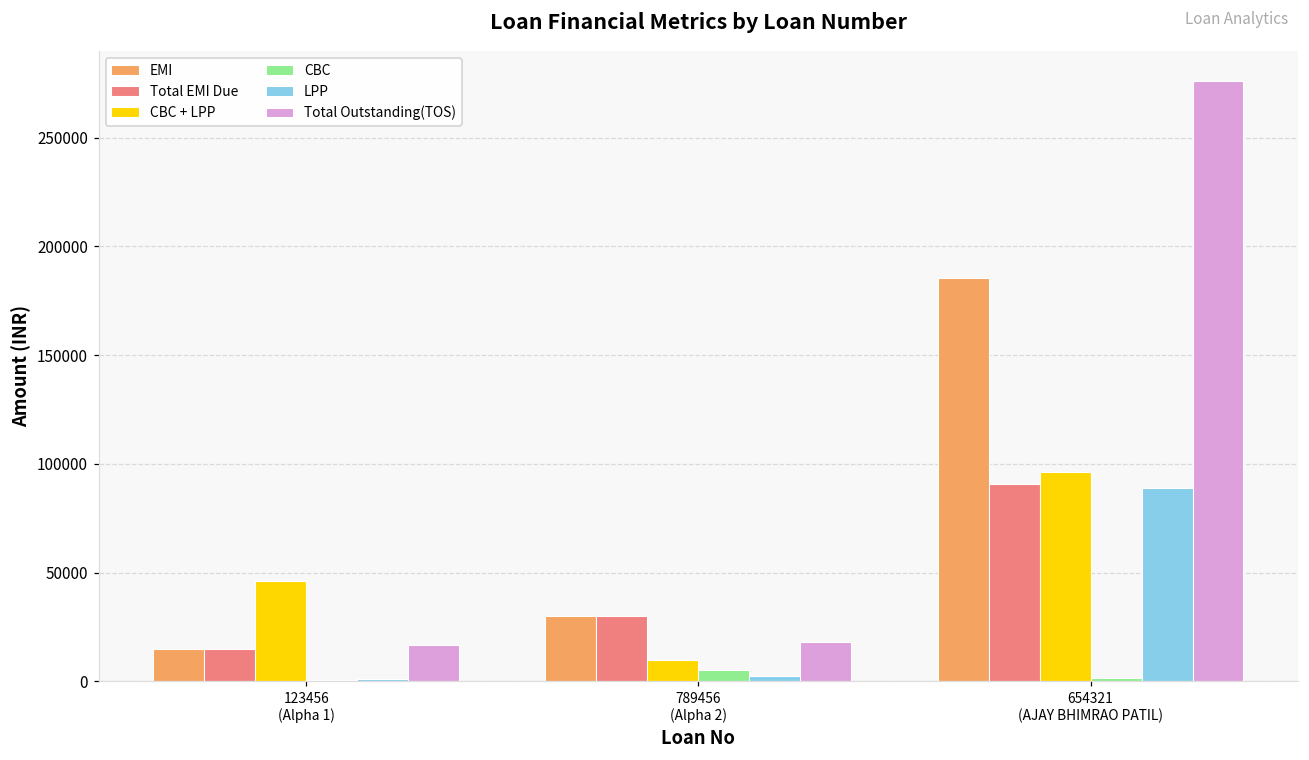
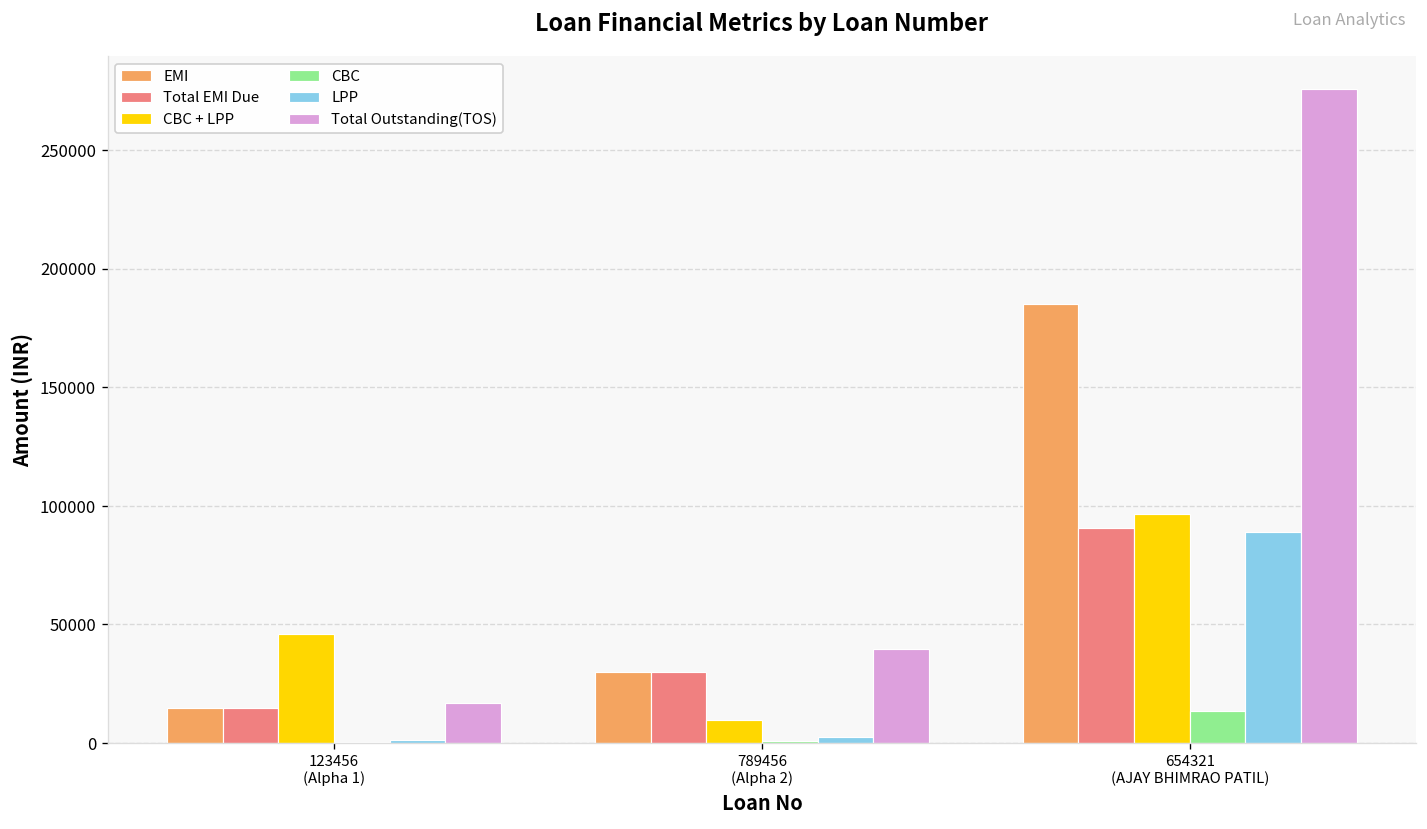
CBC, 789456 (Alpha 2): 5000 -> 1000
Total Outstanding(TOS), 789456 (Alpha 2): 18000 -> 40000
CBC, 654321 (AJAY BHIMRAO PATIL): 2000 -> 14000
